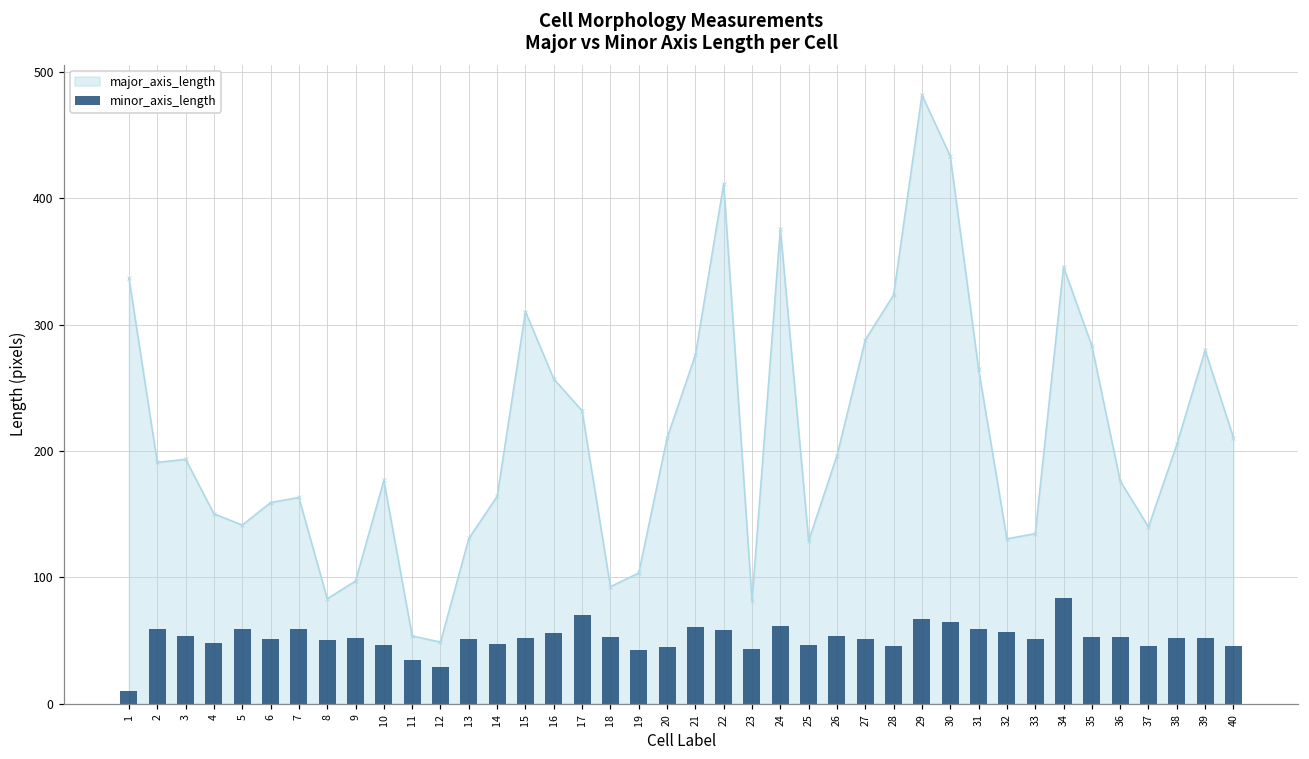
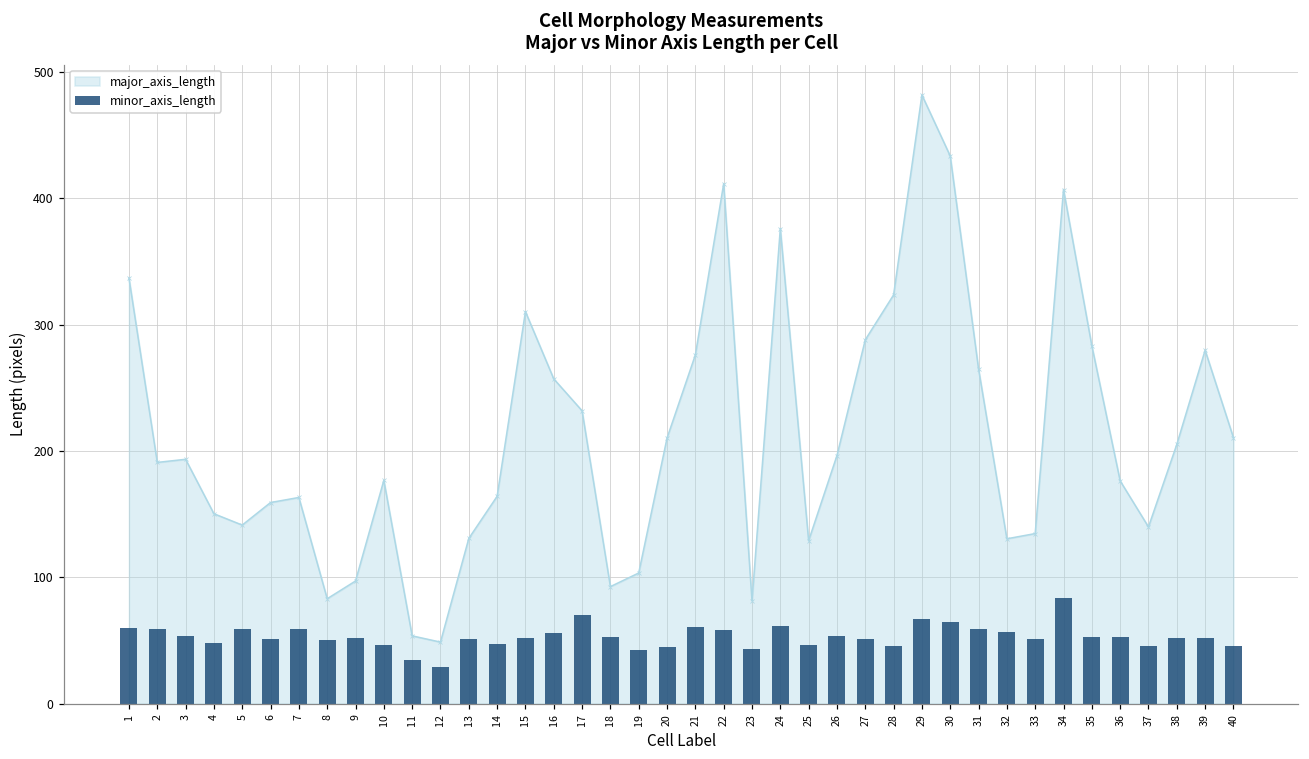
minor_axis_length, 1: 10 -> 60
major_axis_length, 34: 346 -> 407
